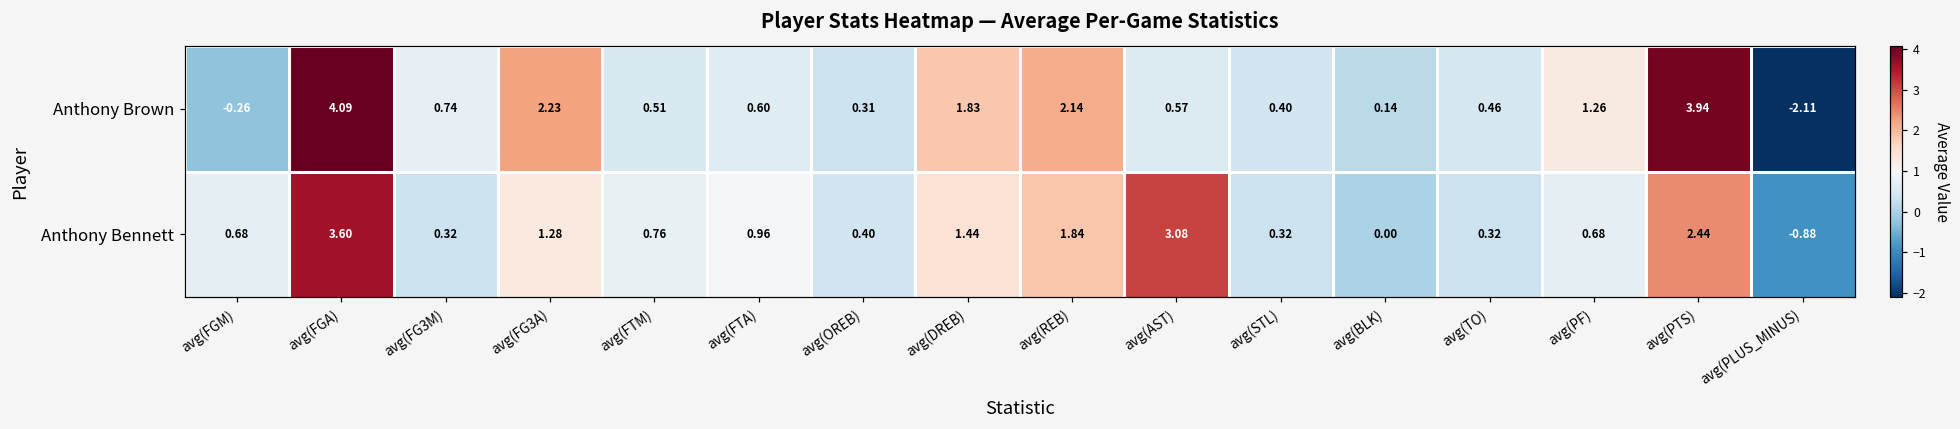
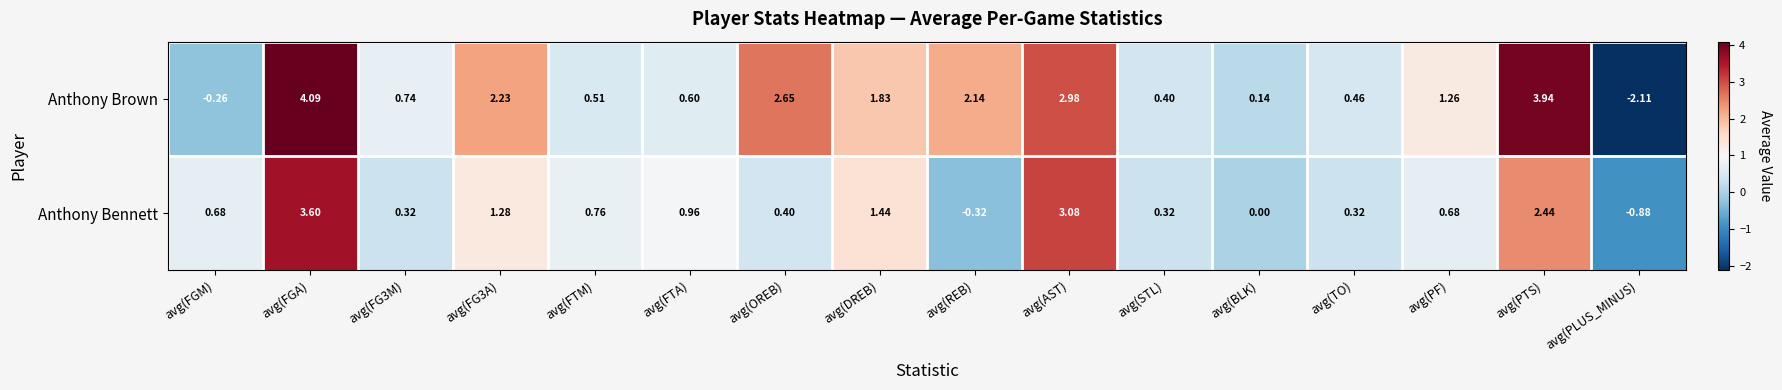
Anthony Brown, avg(OREB): 0.31 -> 2.65
Anthony Brown, avg(AST): 0.57 -> 2.98
Anthony Bennett, avg(REB): 1.84 -> -0.32
